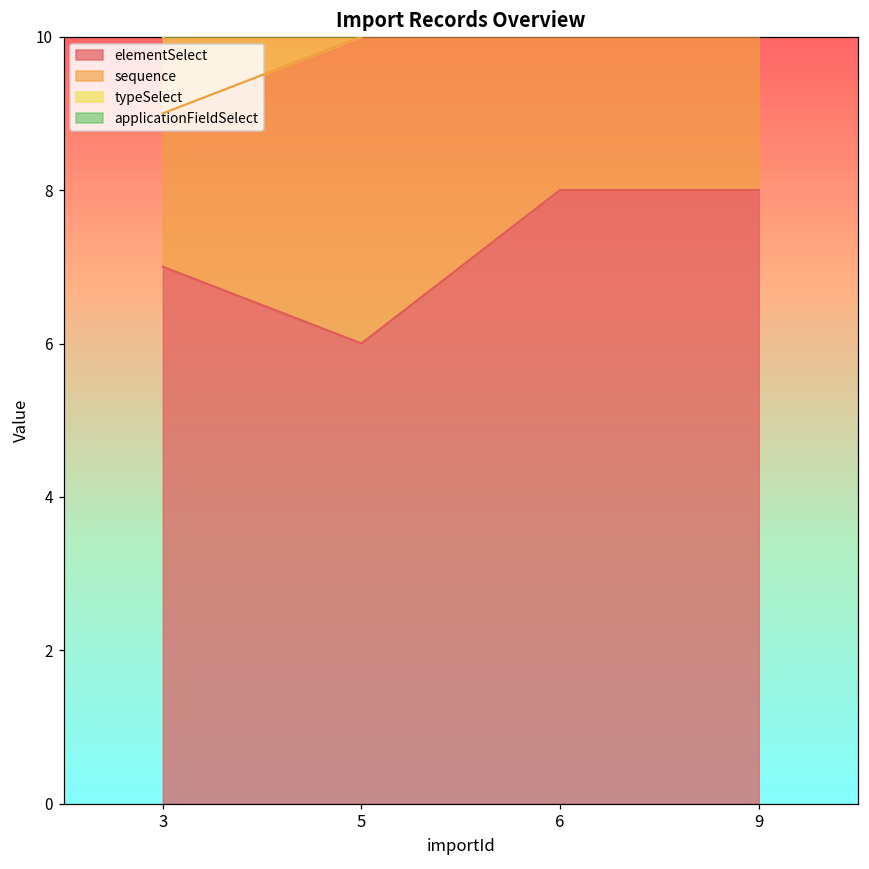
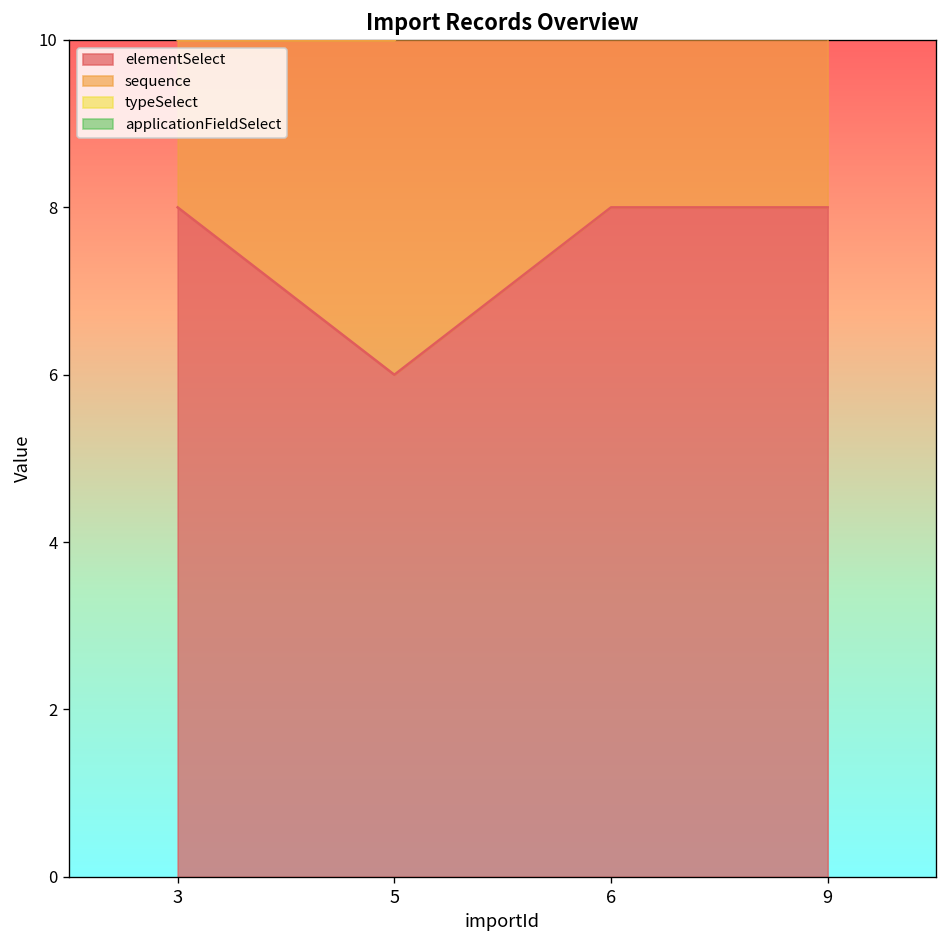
elementSelect, 3: 7 -> 8
